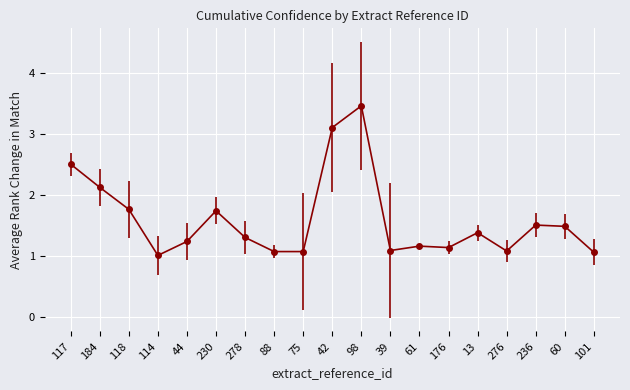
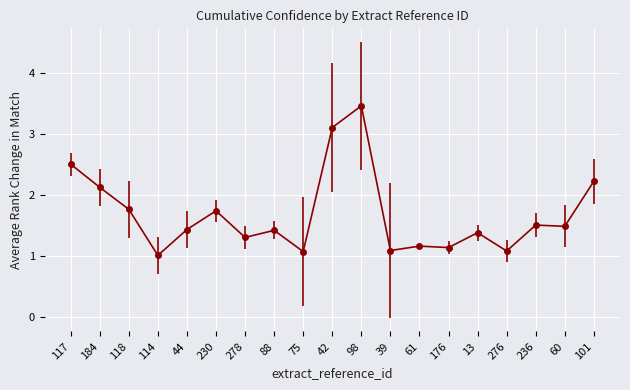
44: 1.2 -> 1.4
88: 1.1 -> 1.4
101: 1.1 -> 2.2
